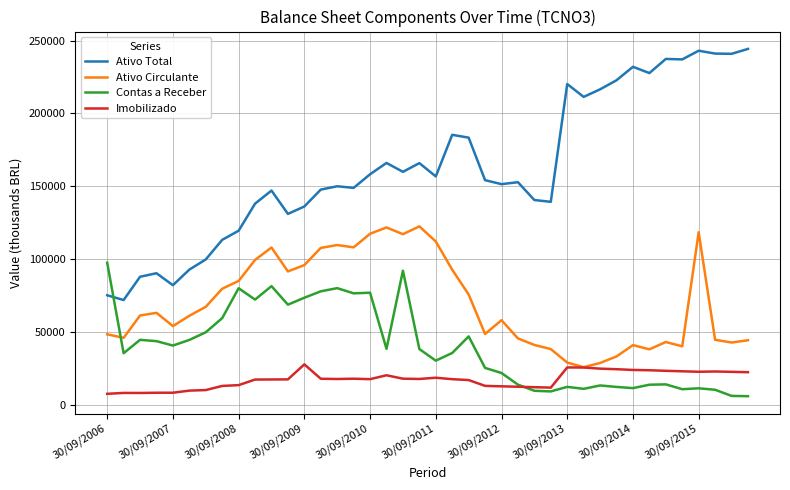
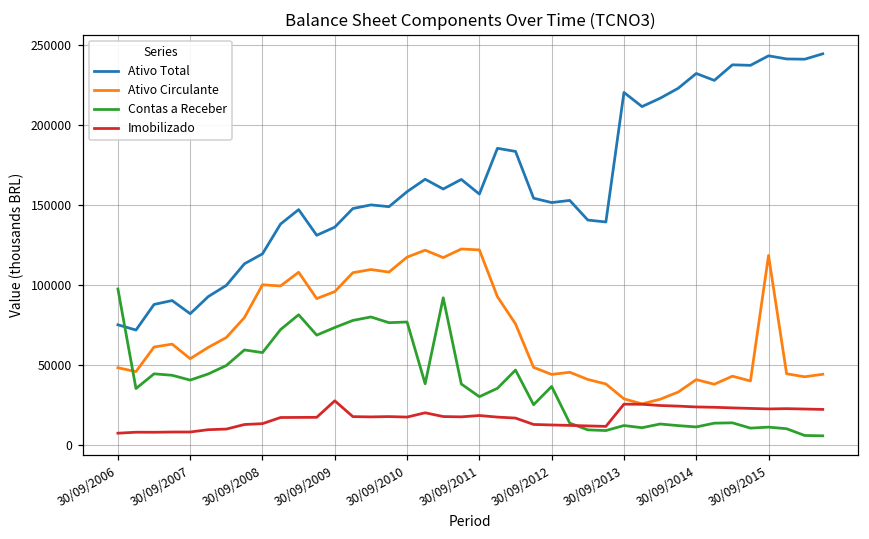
Ativo Circulante, 30/09/2008: 85000 -> 100000
Contas a Receber, 30/09/2008: 80000 -> 58000
Ativo Circulante, 30/09/2011: 112000 -> 122000
Ativo Circulante, 30/09/2012: 58000 -> 44000
Contas a Receber, 30/09/2012: 22000 -> 37000
